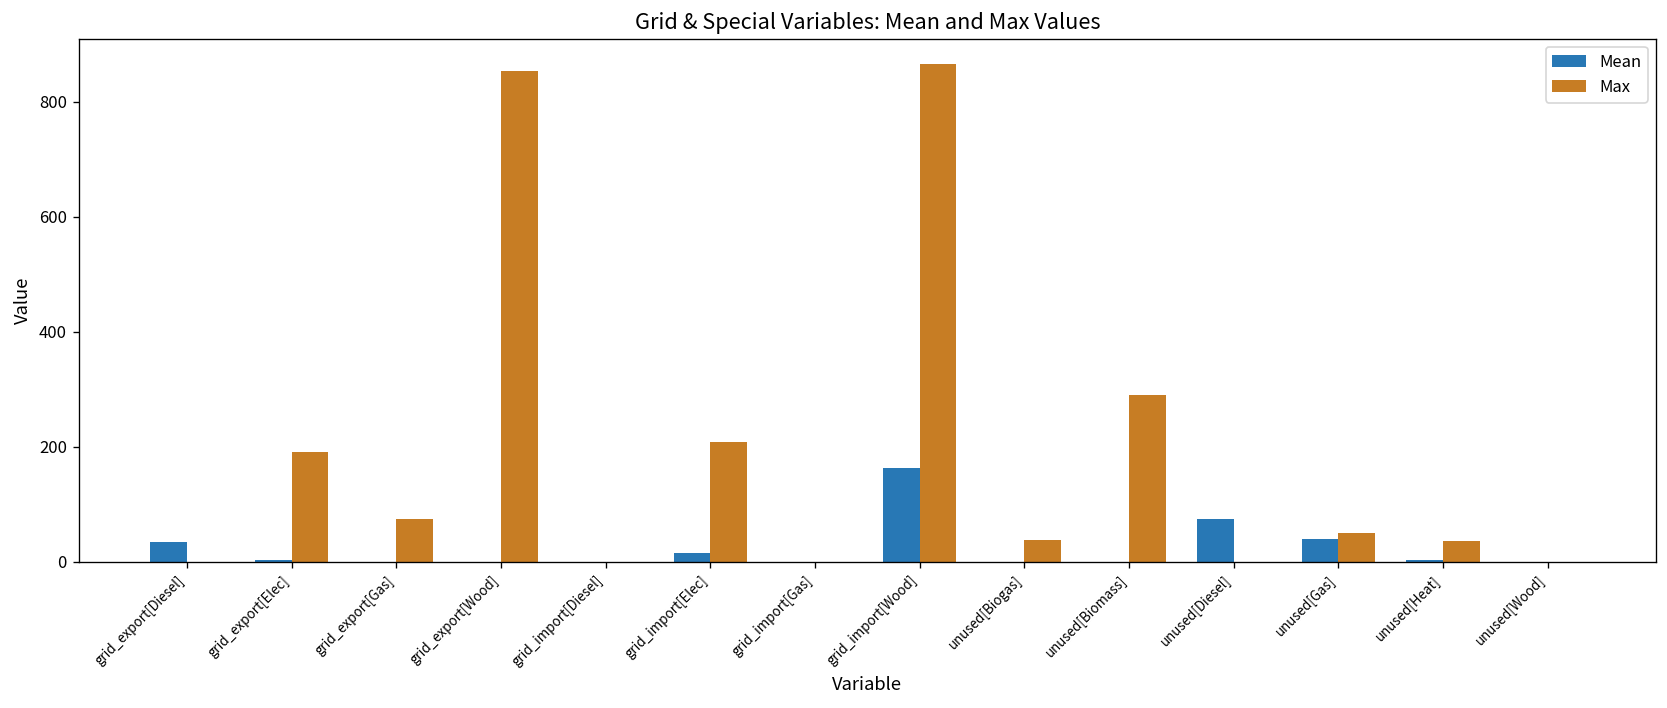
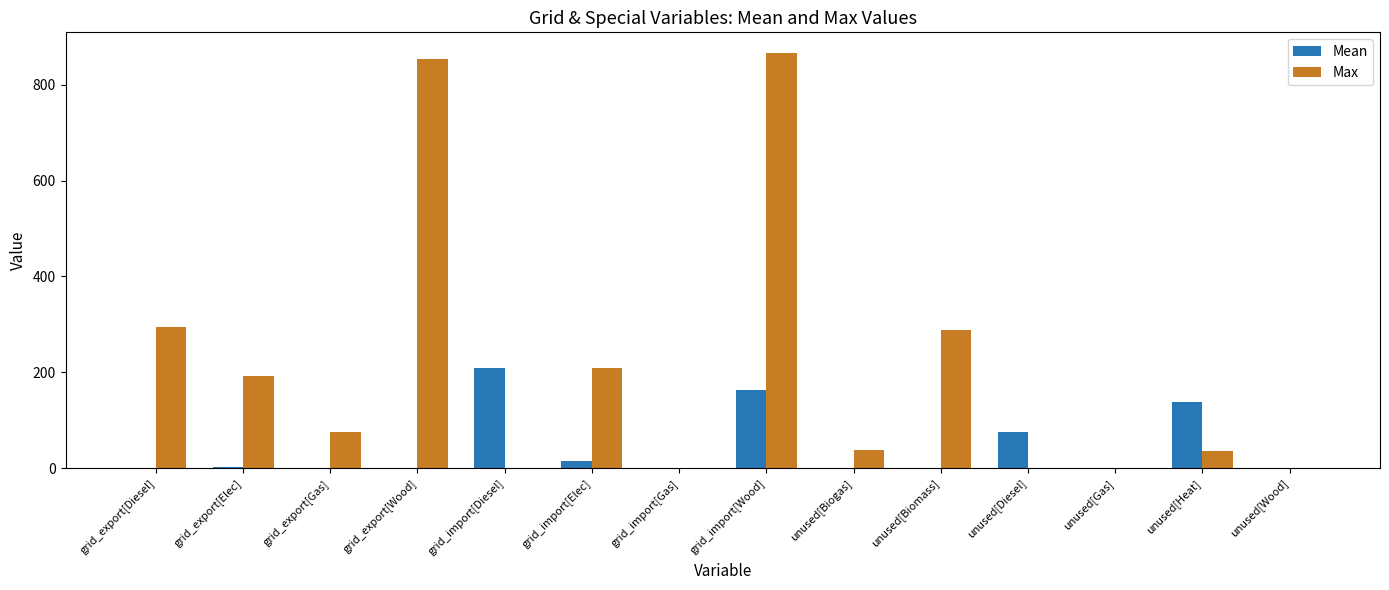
Mean, grid_export[Diesel]: 30 -> 0
Max, grid_export[Diesel]: 0 -> 290
Mean, grid_import[Diesel]: 0 -> 210
Mean, unused[Gas]: 40 -> 0
Max, unused[Gas]: 50 -> 0
Mean, unused[Heat]: 0 -> 140
